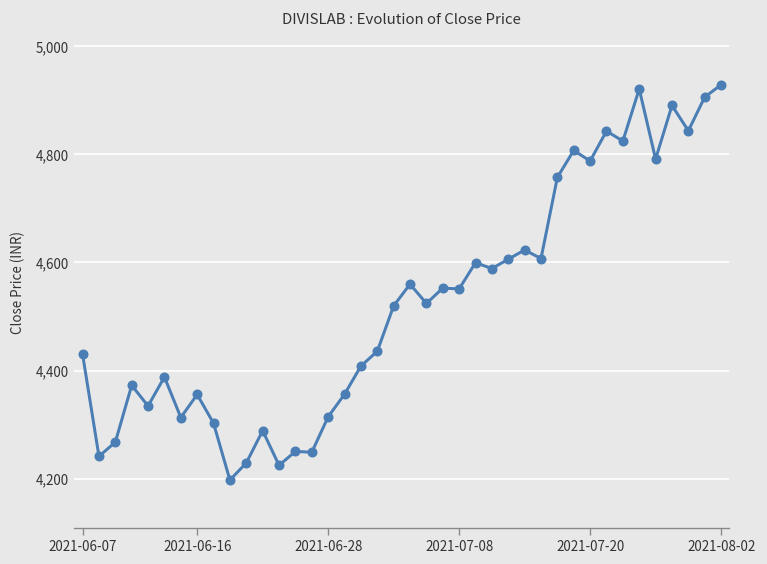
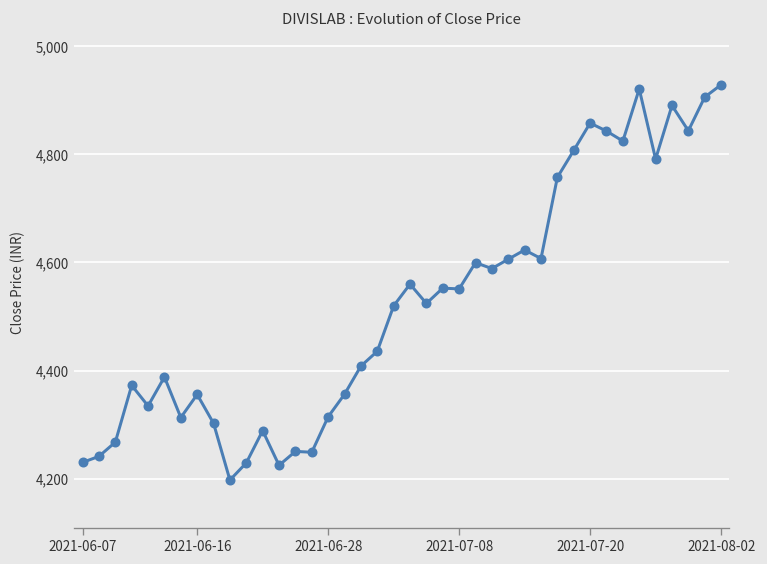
2021-06-07: 4,430 -> 4,230
2021-07-20: 4,790 -> 4,860
